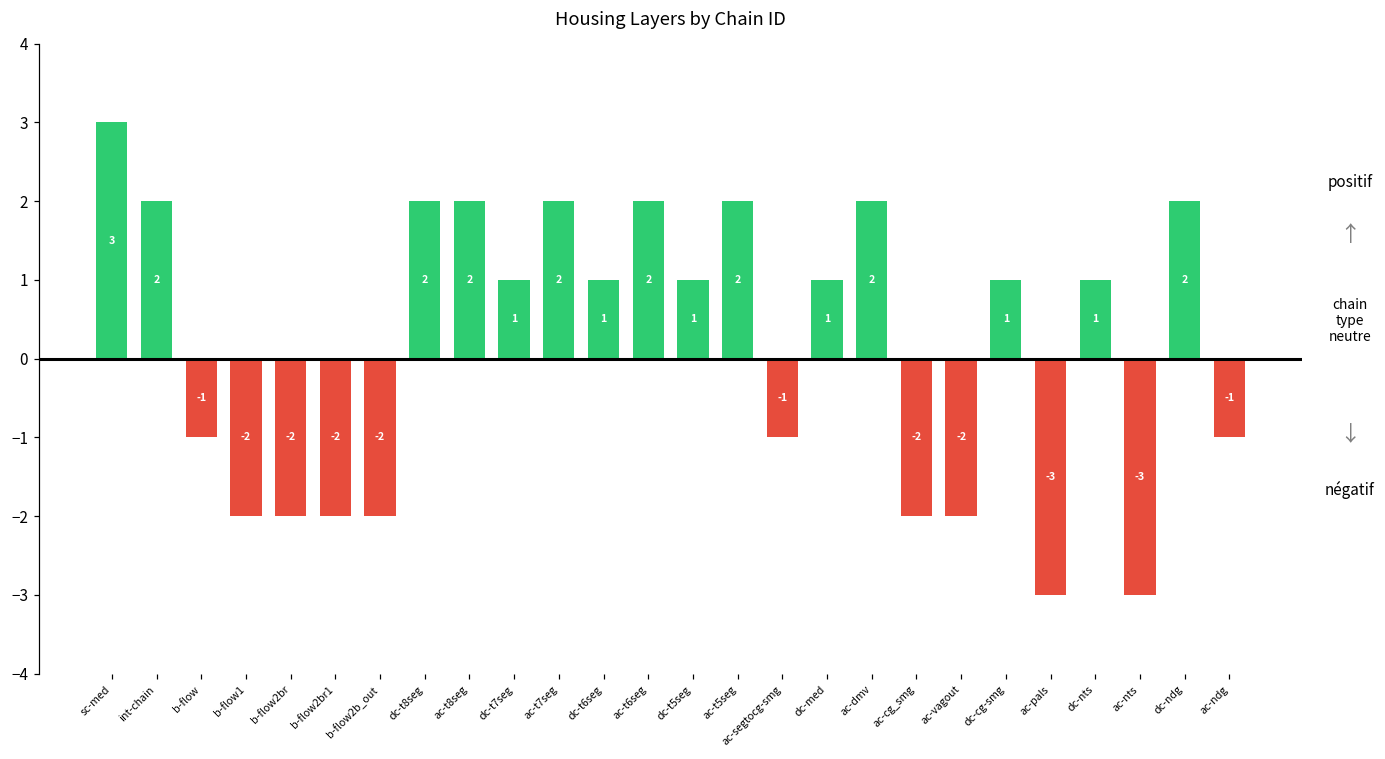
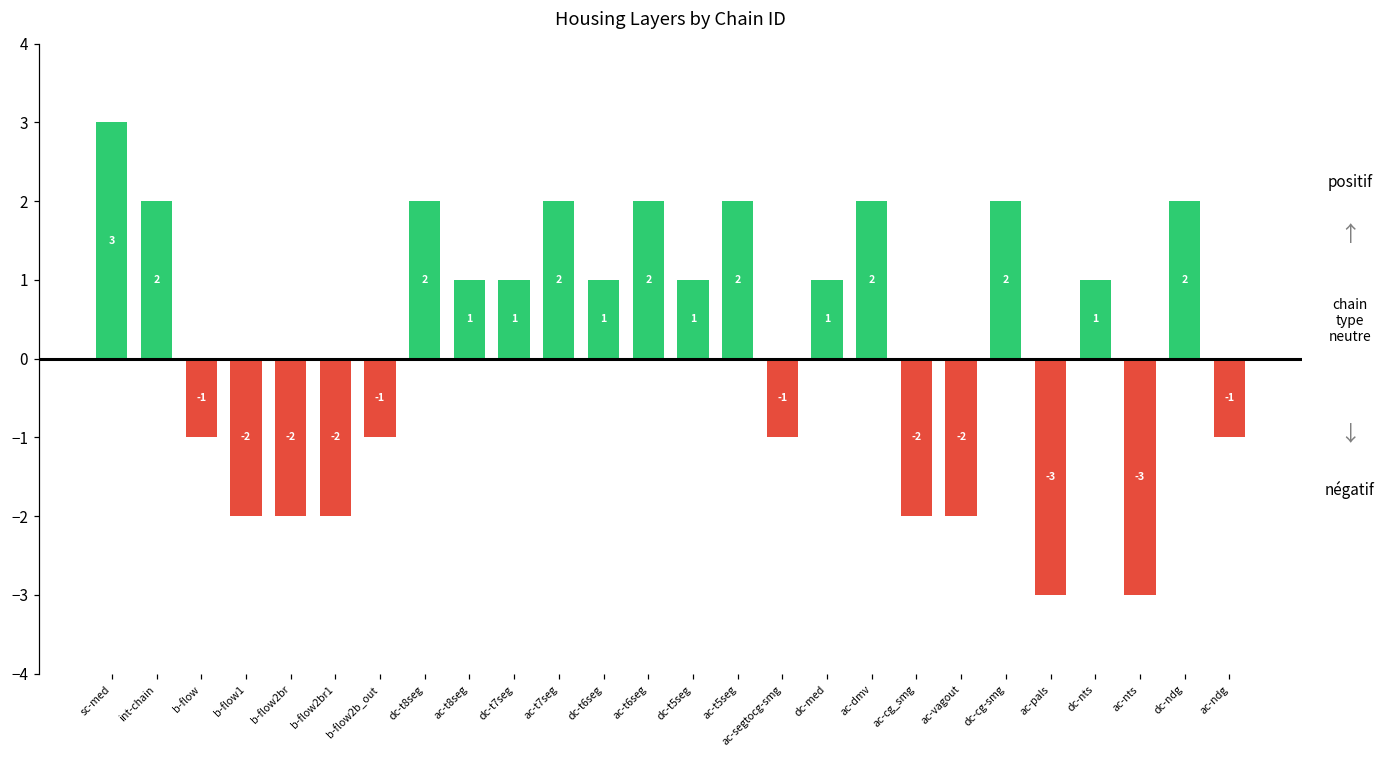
b-flow2b_out: -2 -> -1
ac-t8seg: 2 -> 1
dc-cg-smg: 1 -> 2
